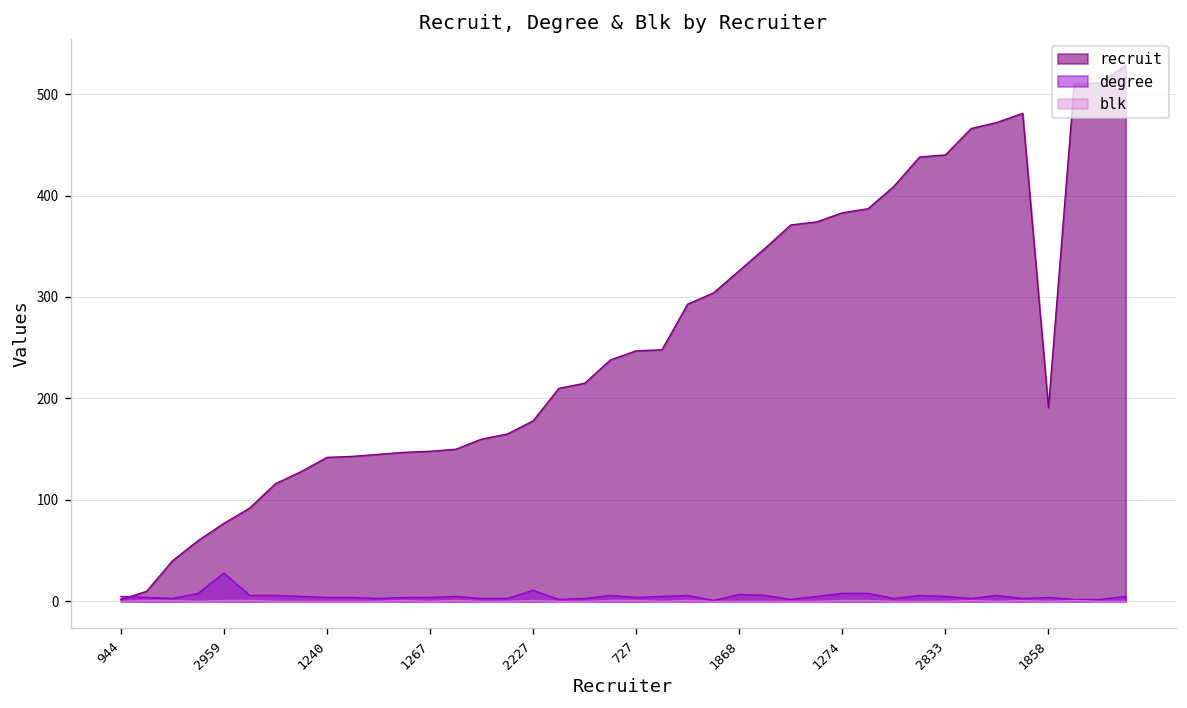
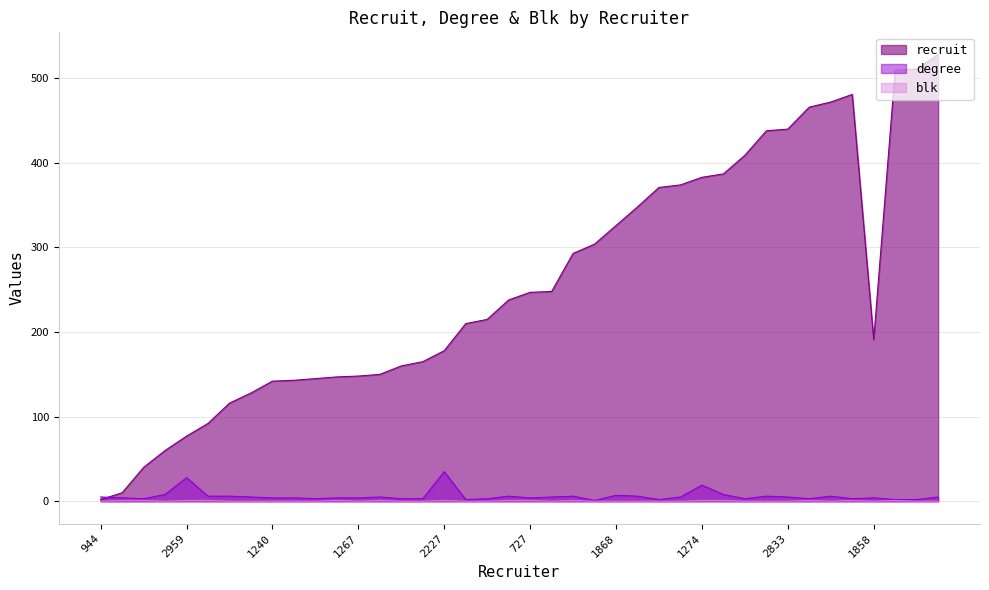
degree, 2227: 10 -> 40
degree, 1274: 10 -> 20
